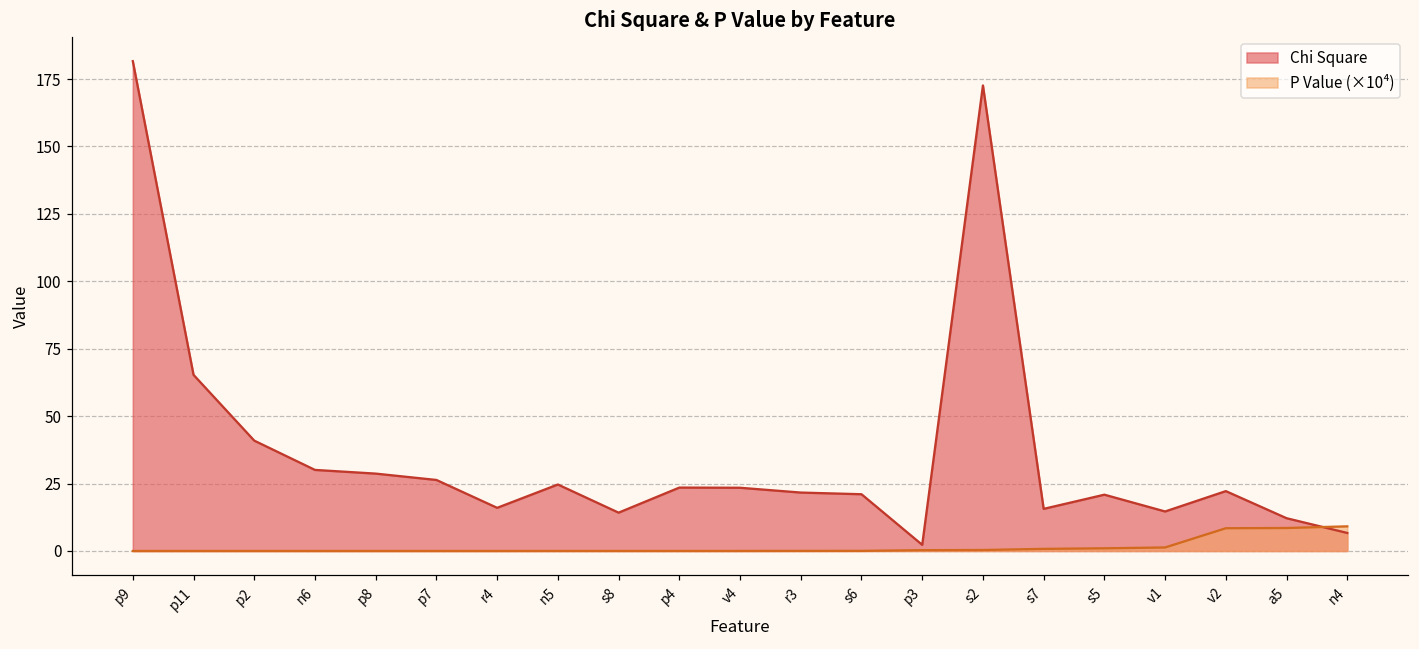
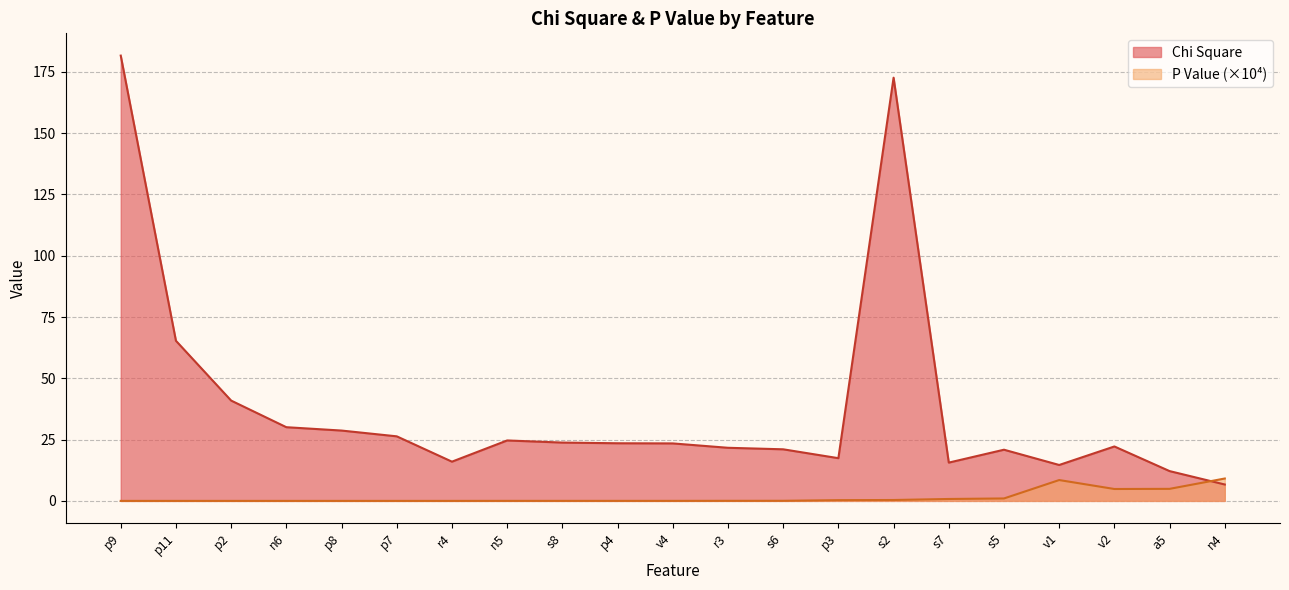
Chi Square, s8: 14 -> 24
Chi Square, p3: 2 -> 17
P Value (×10⁴), v1: 1 -> 9
P Value (×10⁴), v2: 8 -> 5
P Value (×10⁴), a5: 9 -> 5
